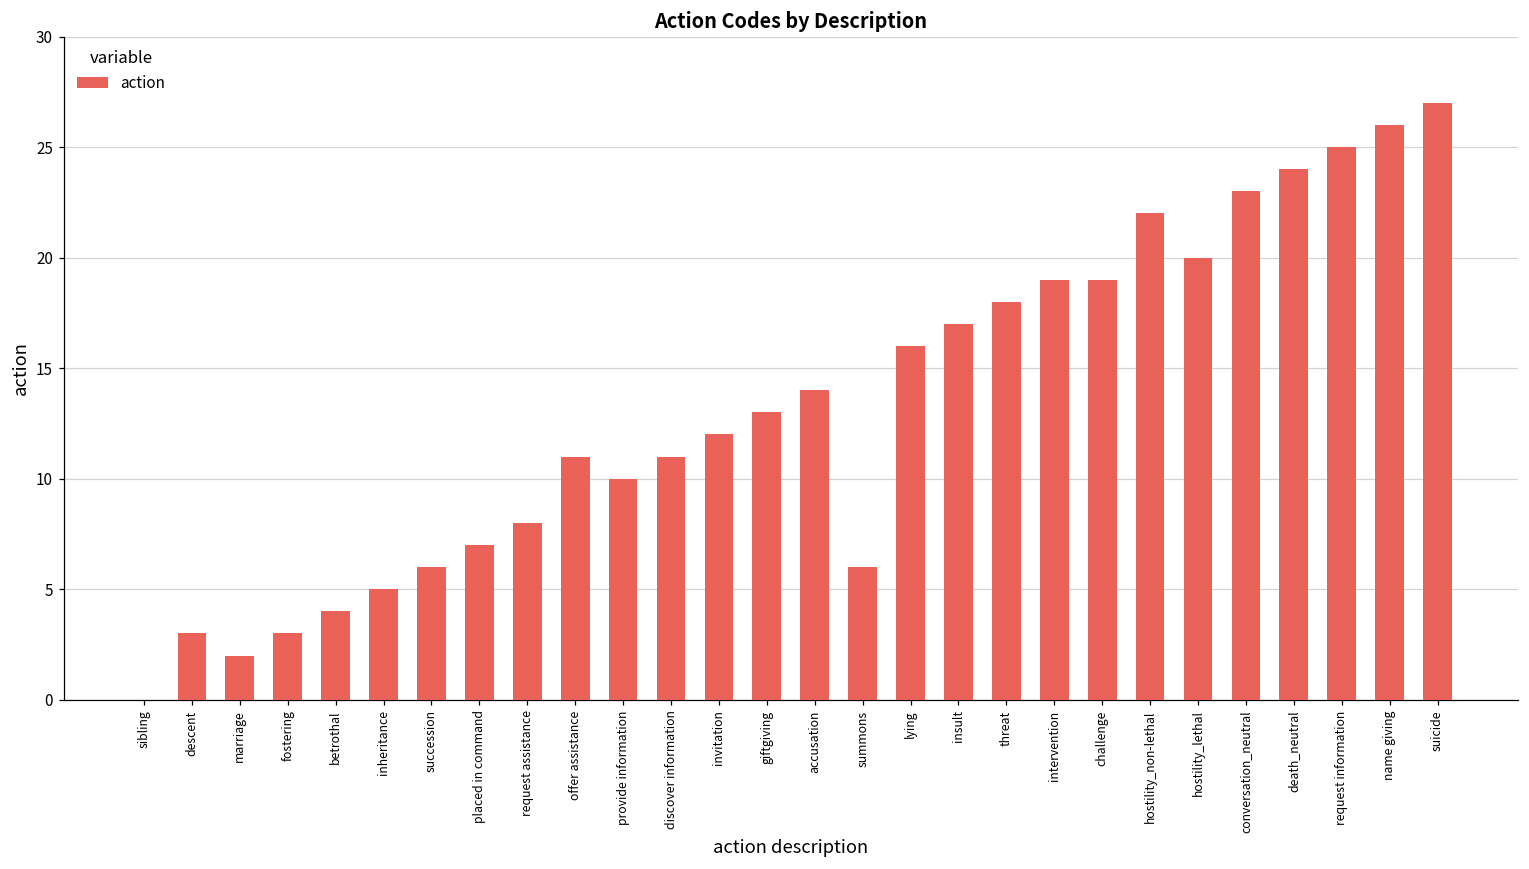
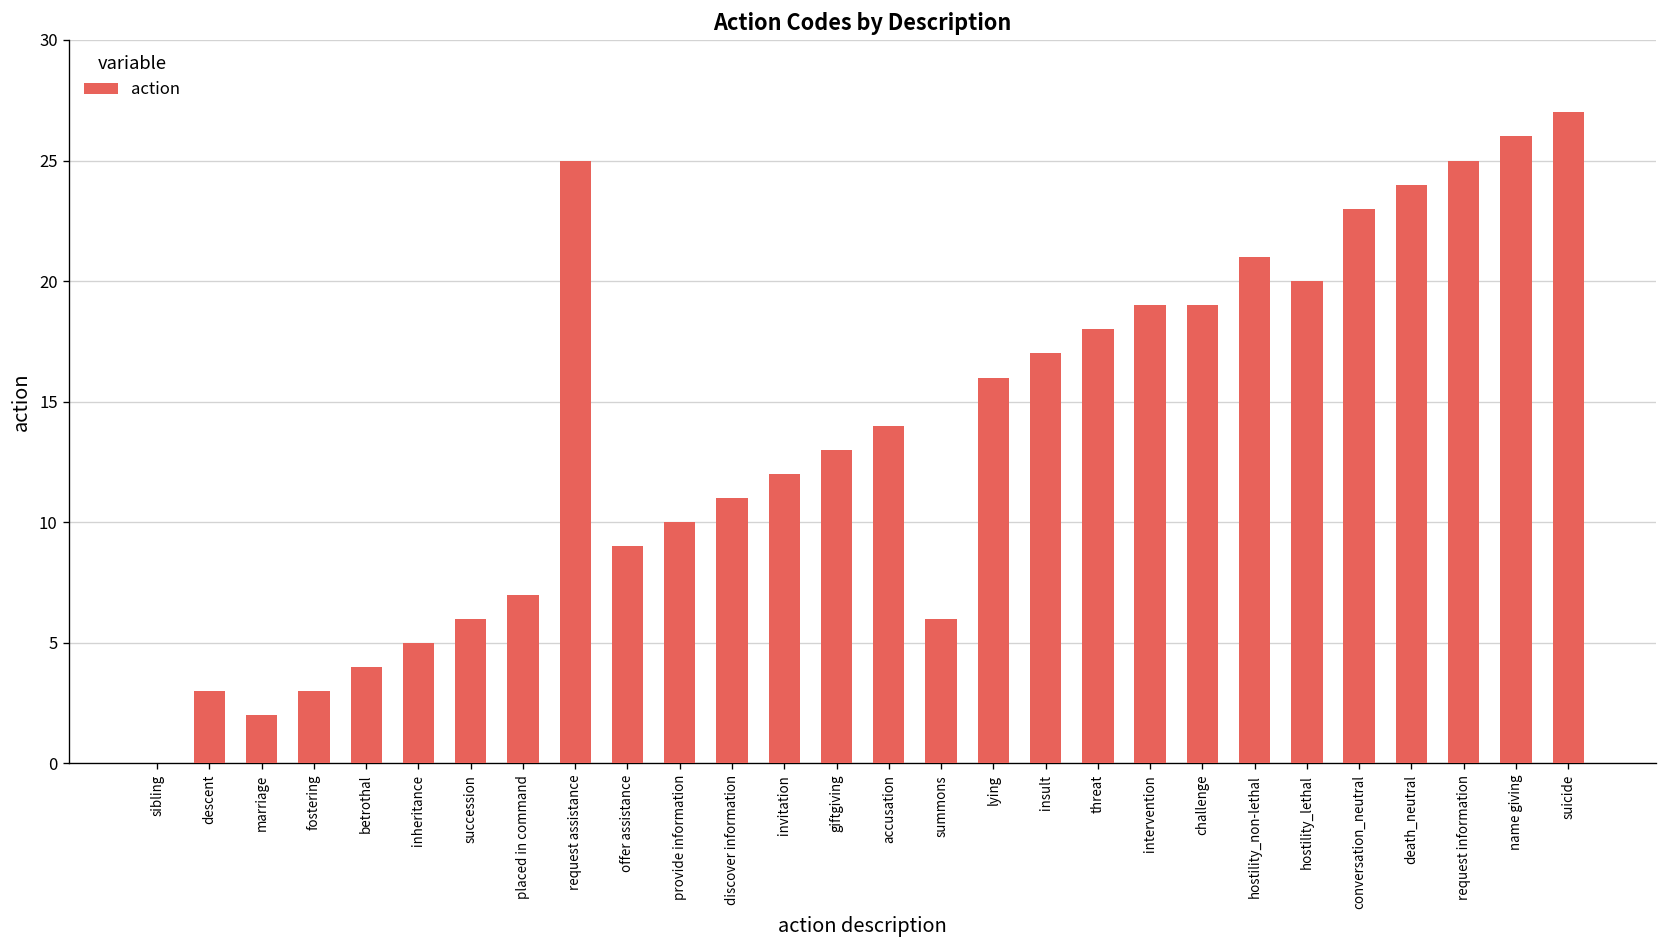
request assistance: 8 -> 25
offer assistance: 11 -> 9
hostility_non-lethal: 22 -> 21
